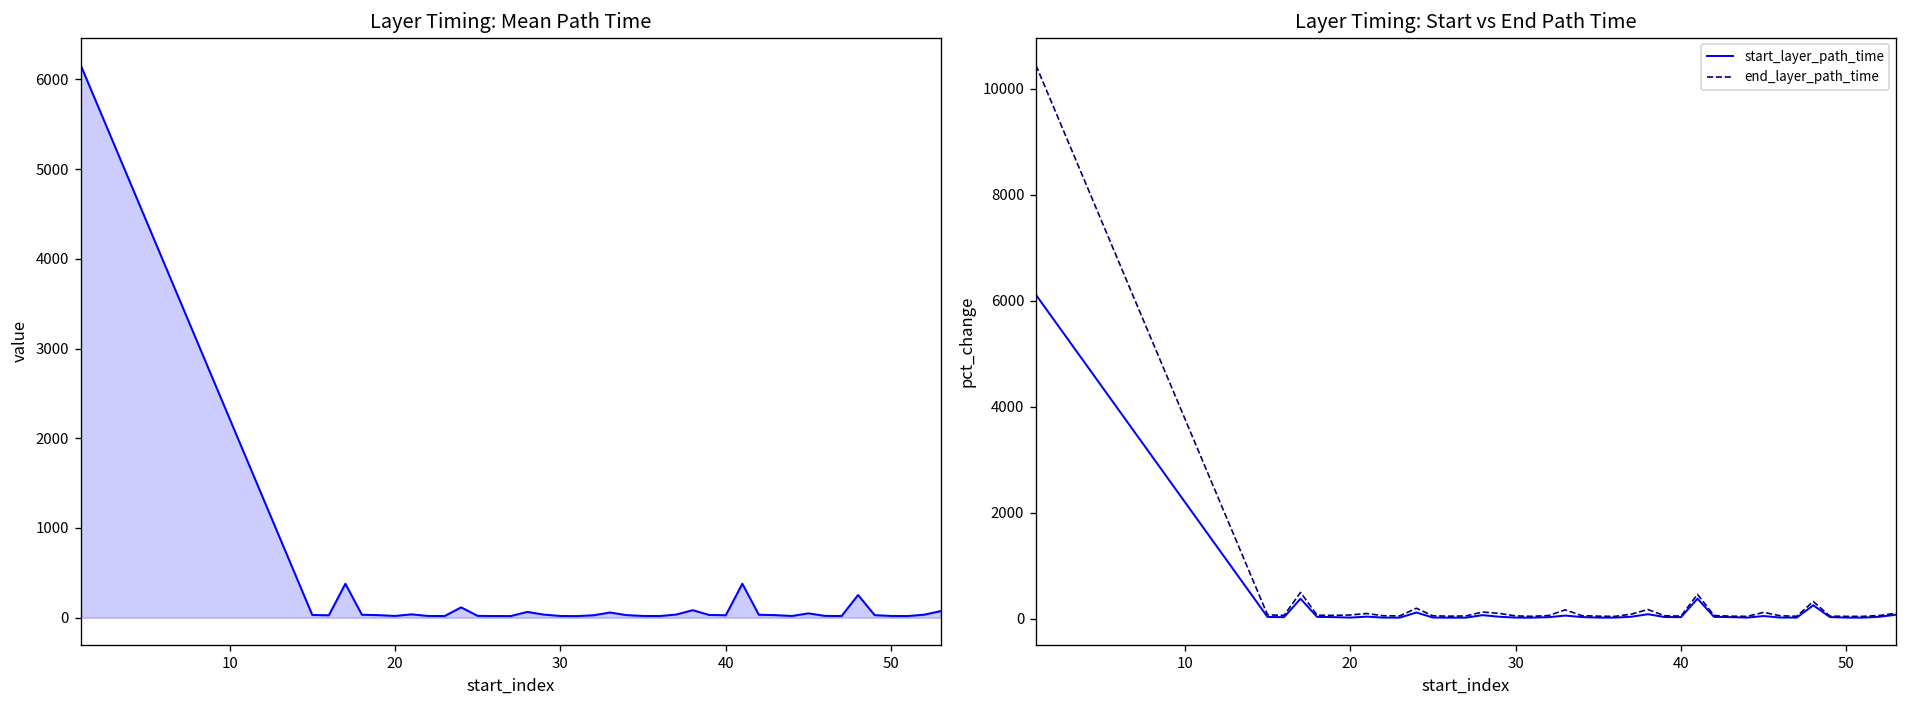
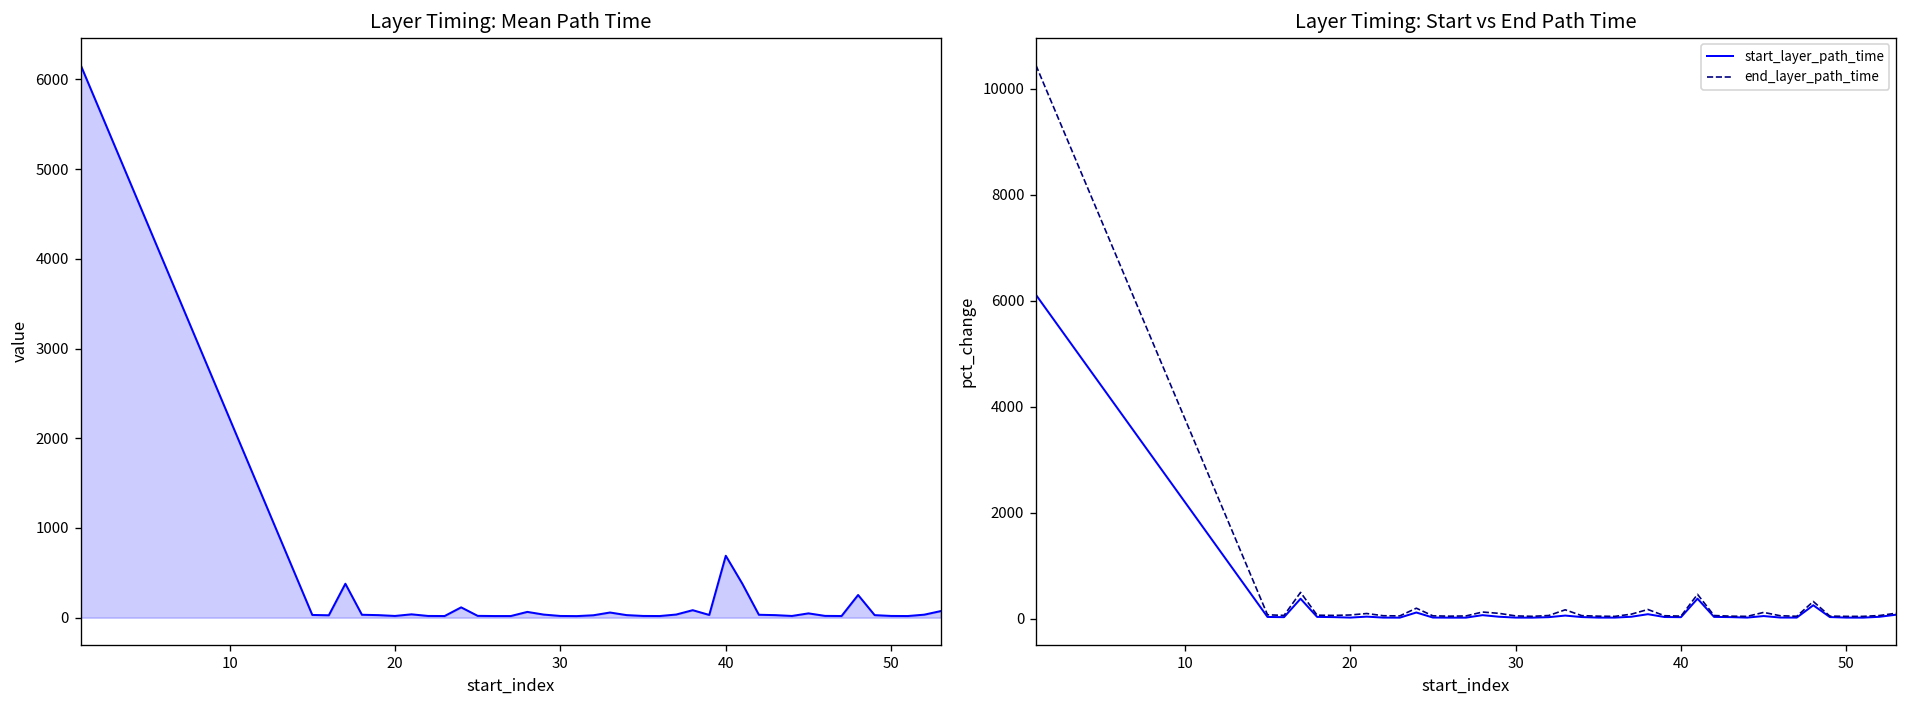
Layer Timing: Mean Path Time, 40: 0 -> 700
